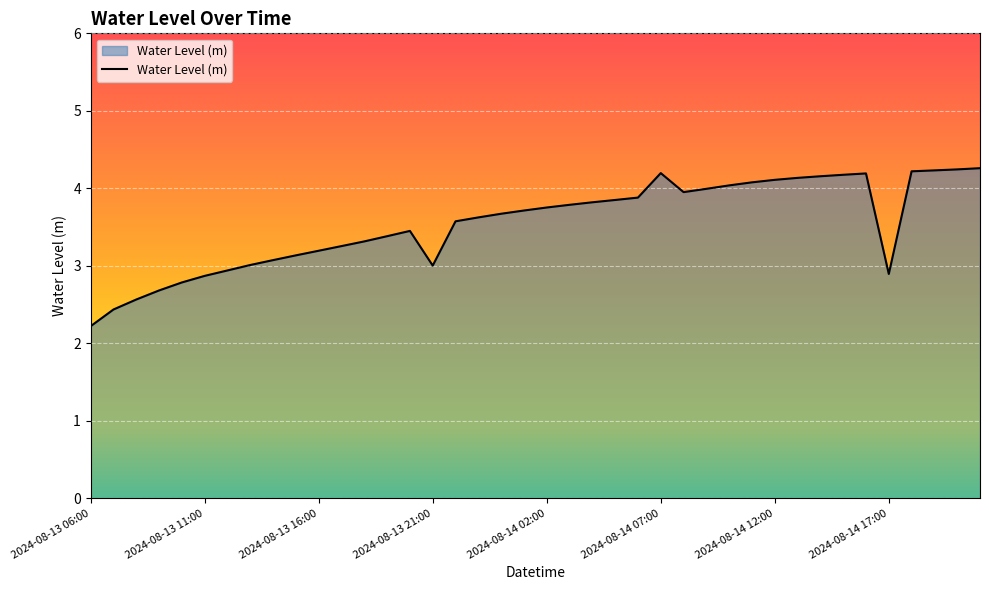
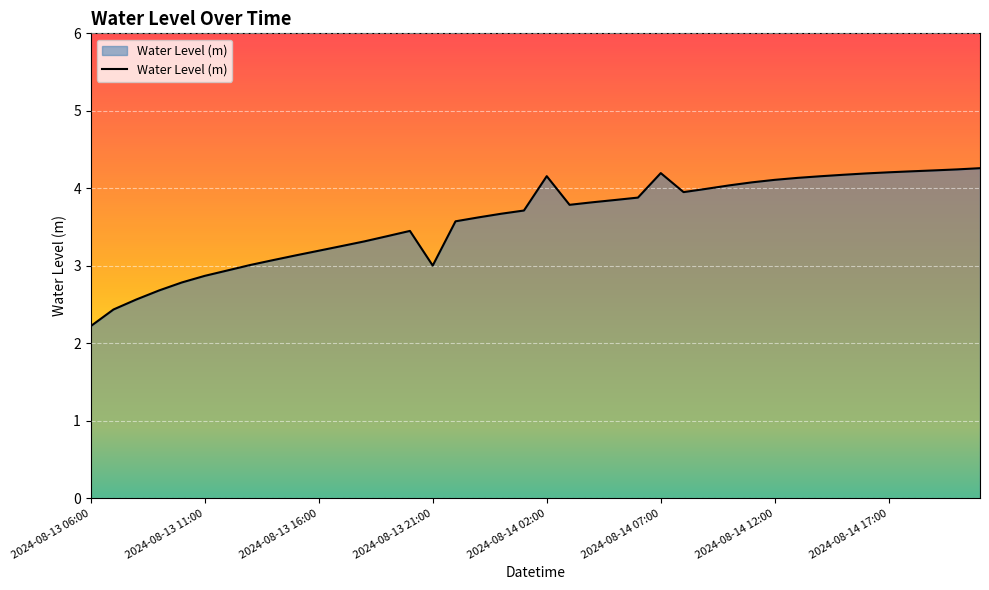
2024-08-14 02:00: 3.8 -> 4.2
2024-08-14 17:00: 2.9 -> 4.2
